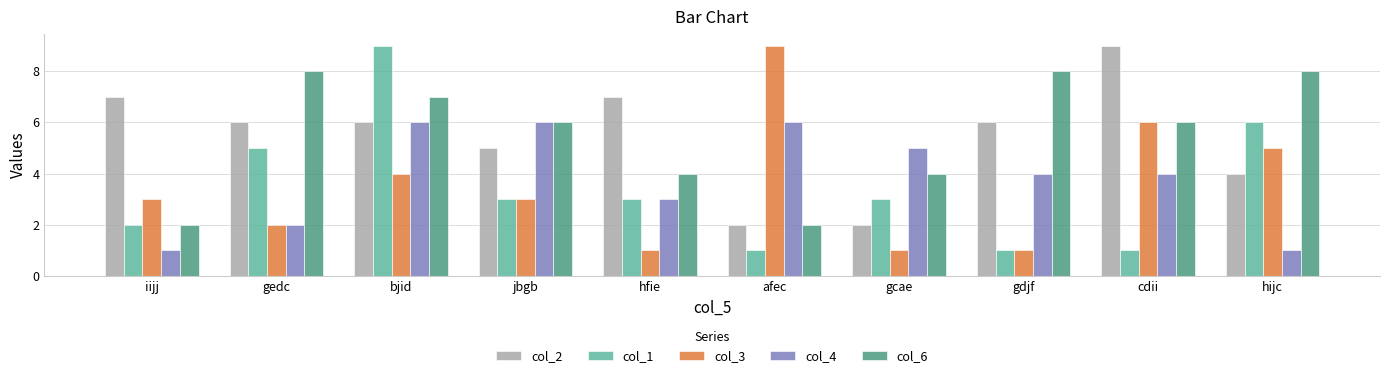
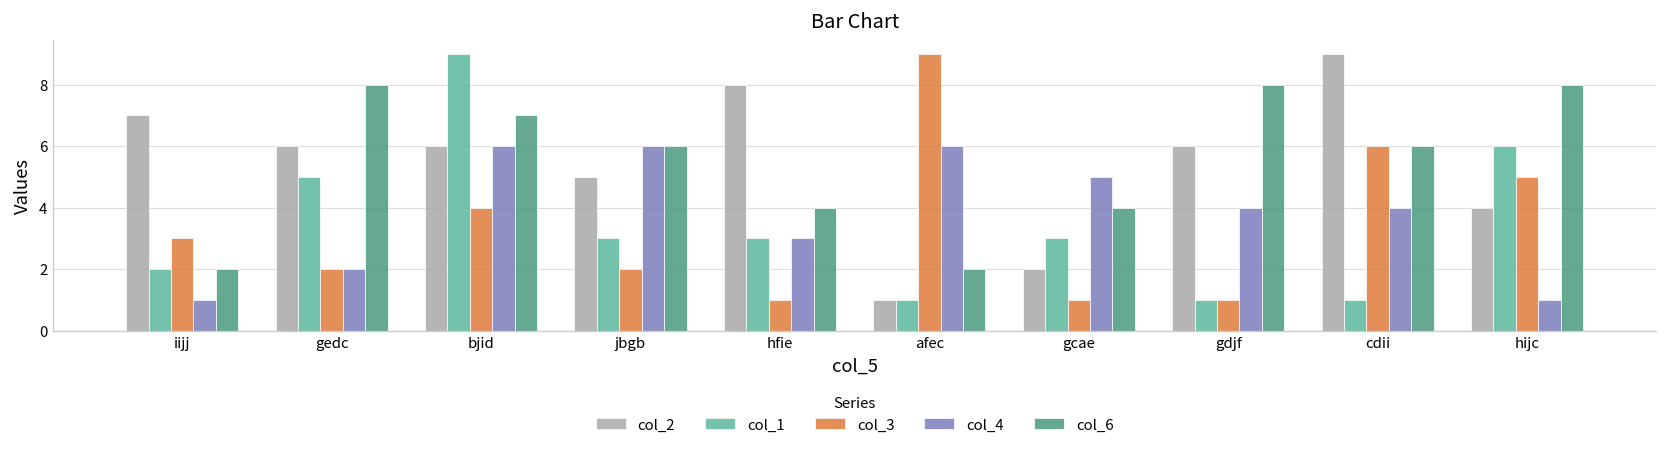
col_3, jbgb: 3 -> 2
col_2, hfie: 7 -> 8
col_2, afec: 2 -> 1
